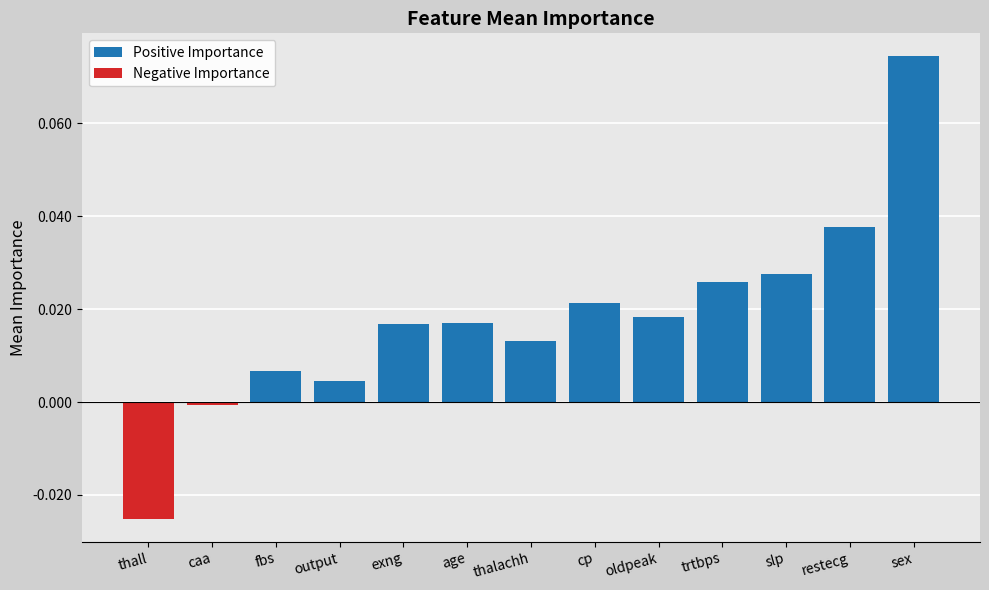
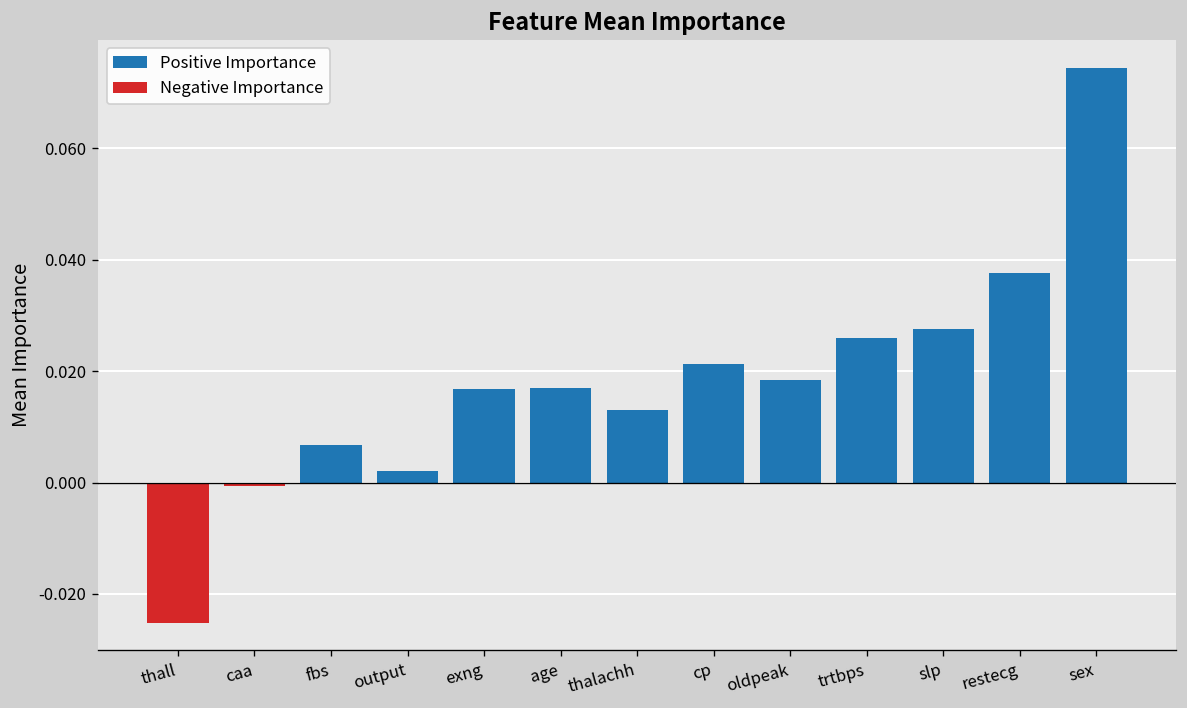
Positive Importance, output: 0.005 -> 0.002
